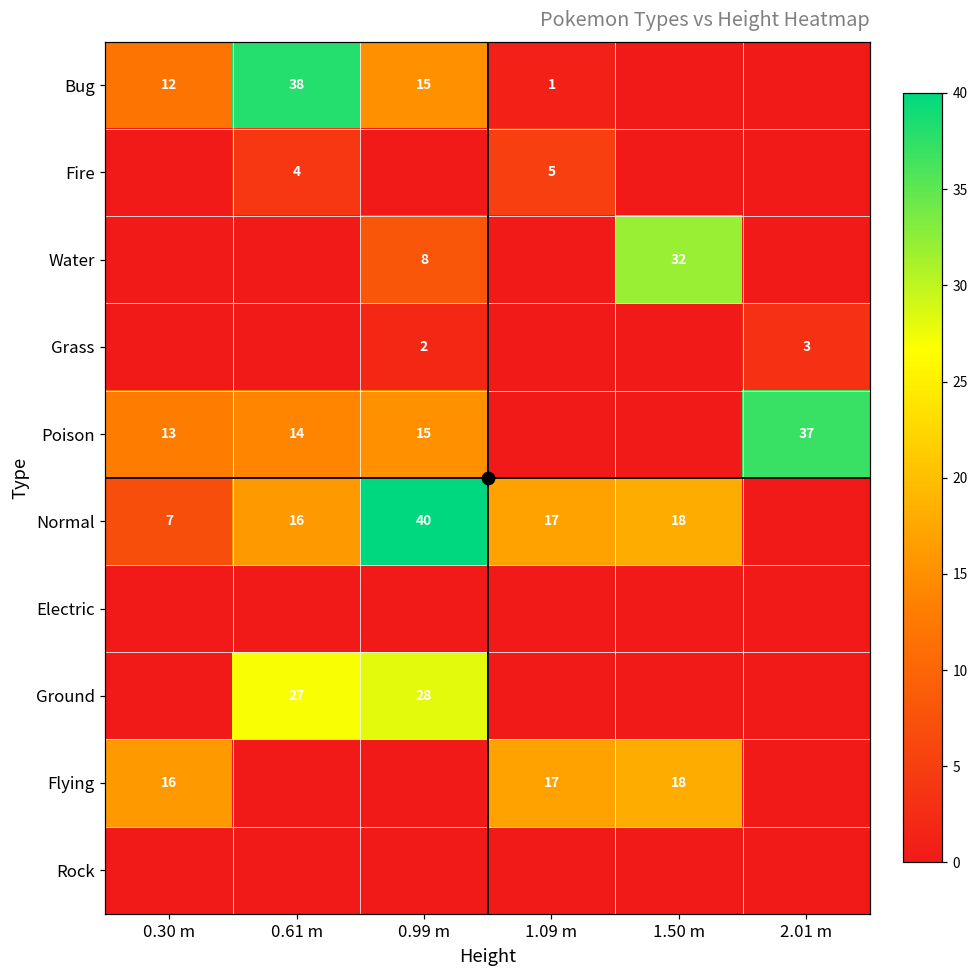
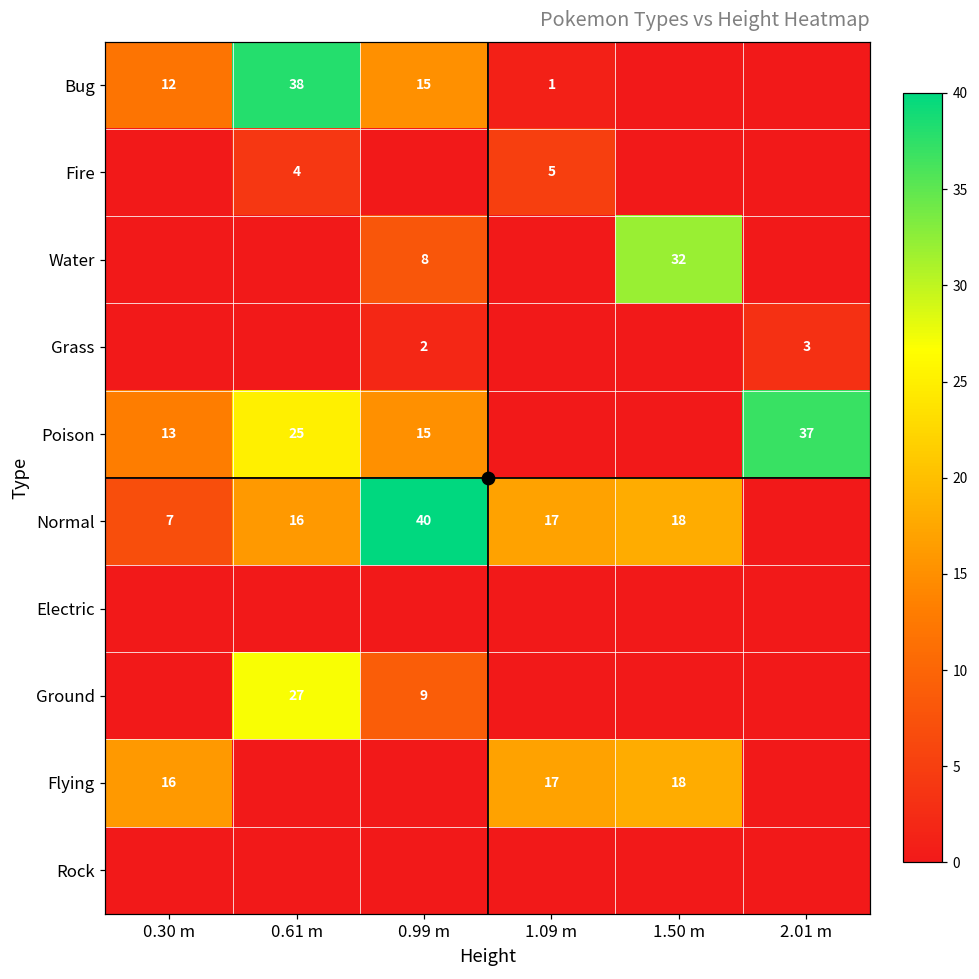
Poison, 0.61 m: 14 -> 25
Ground, 0.99 m: 28 -> 9
